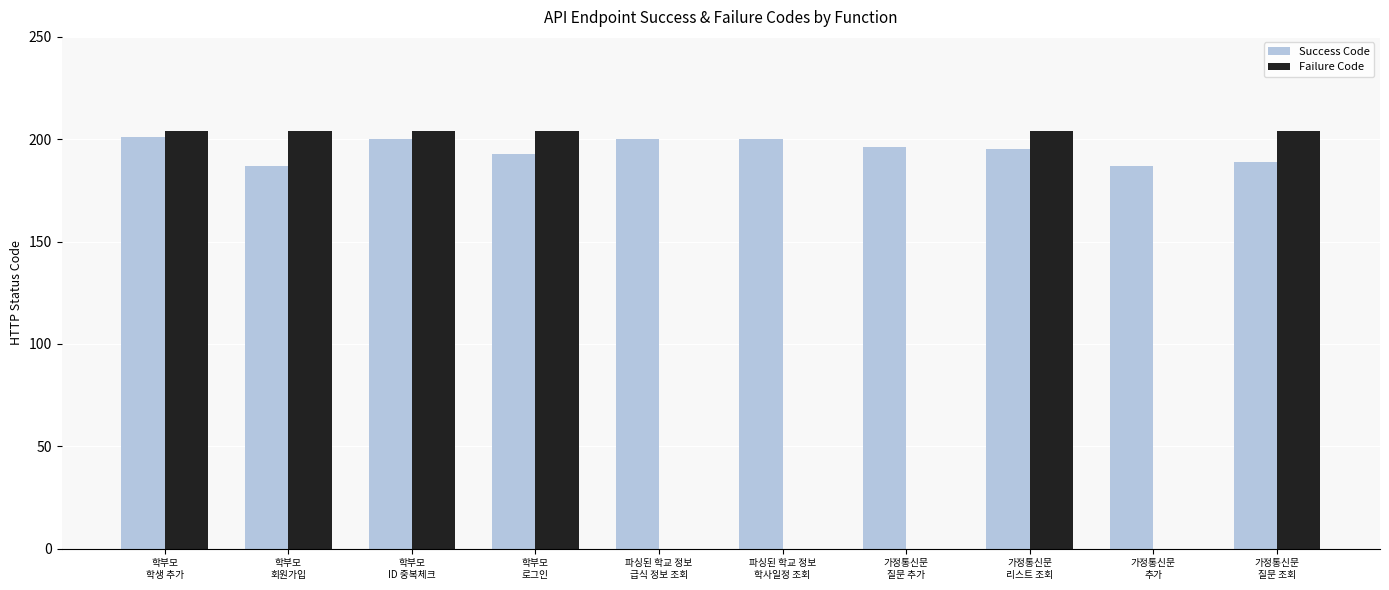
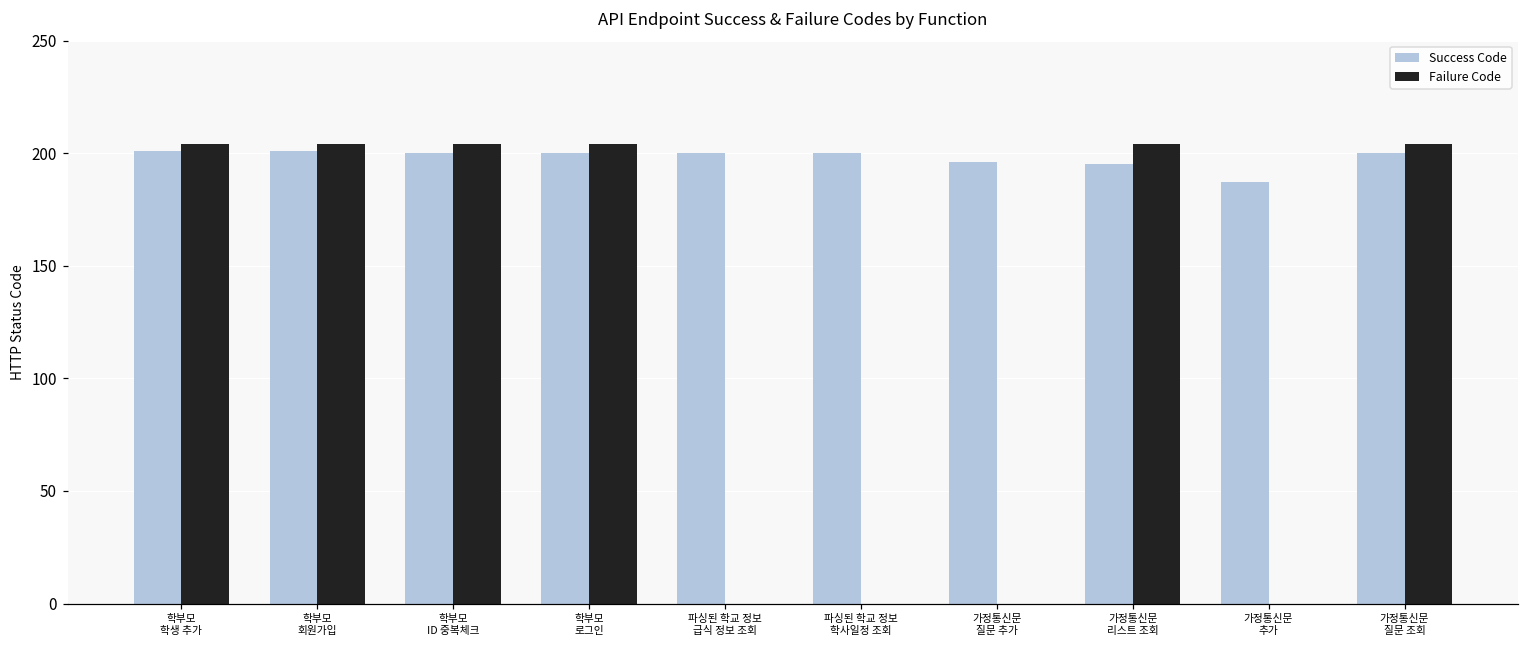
Success Code, 학부모 회원가입: 187 -> 201
Success Code, 학부모 로그인: 193 -> 200
Success Code, 가정통신문 질문 조회: 189 -> 200
